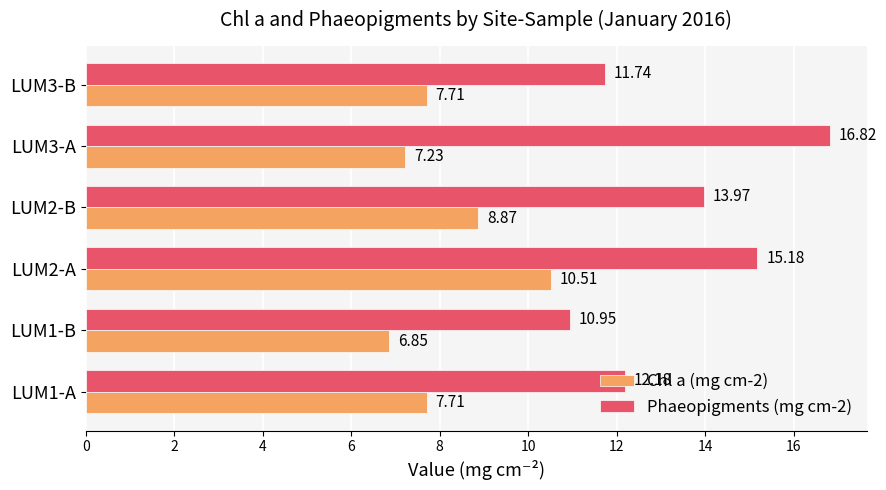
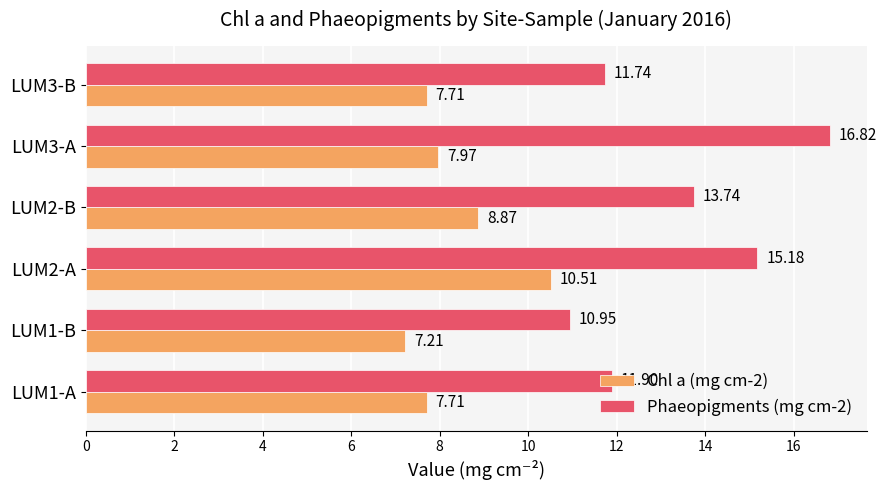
Chl a (mg cm-2), LUM3-A: 7.23 -> 7.97
Phaeopigments (mg cm-2), LUM2-B: 13.97 -> 13.74
Chl a (mg cm-2), LUM1-B: 6.85 -> 7.21
Phaeopigments (mg cm-2), LUM1-A: 12.18 -> 11.90
